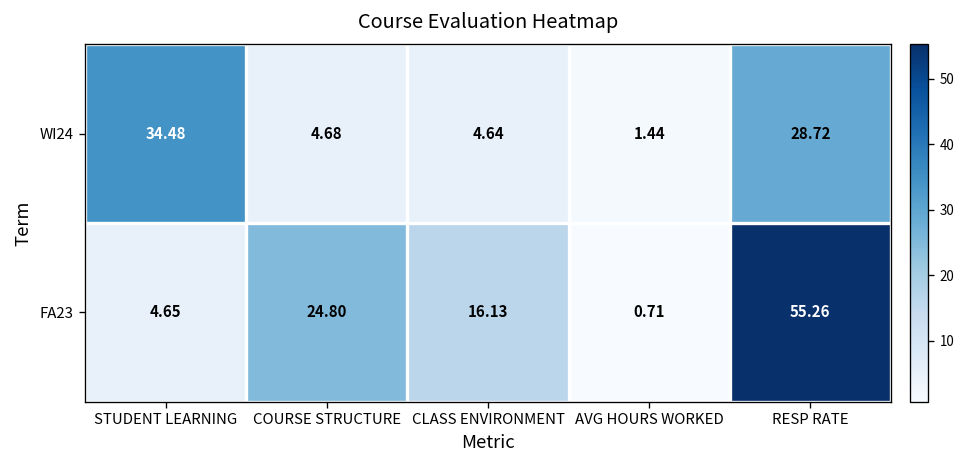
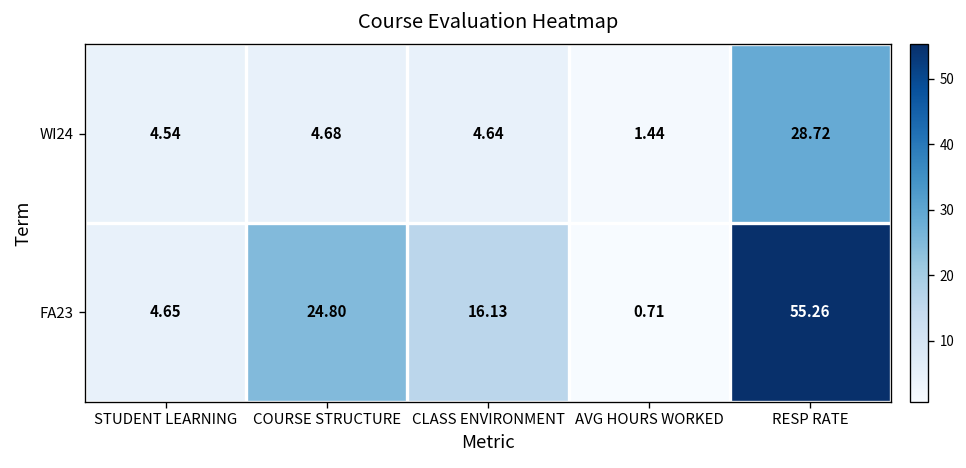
WI24, STUDENT LEARNING: 34.48 -> 4.54
